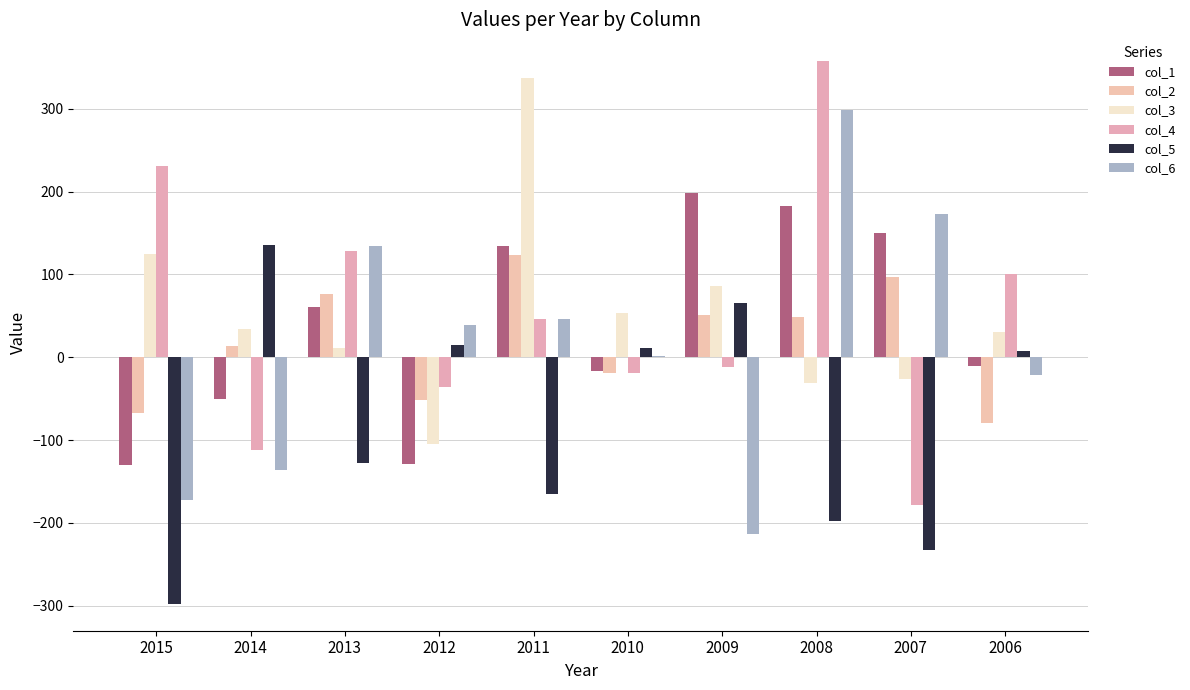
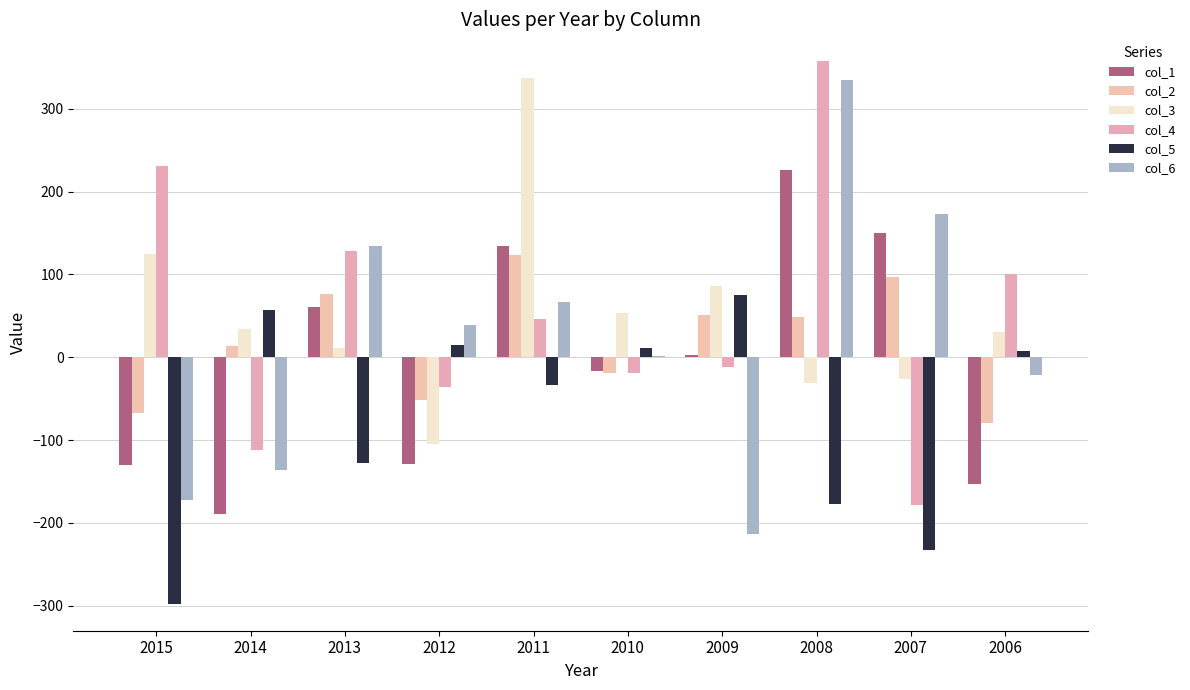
col_1, 2014: -50 -> -190
col_5, 2014: 140 -> 60
col_5, 2011: -170 -> -30
col_6, 2011: 50 -> 70
col_1, 2009: 200 -> 0
col_5, 2009: 70 -> 80
col_1, 2008: 180 -> 230
col_5, 2008: -200 -> -180
col_6, 2008: 300 -> 330
col_1, 2006: -10 -> -150
